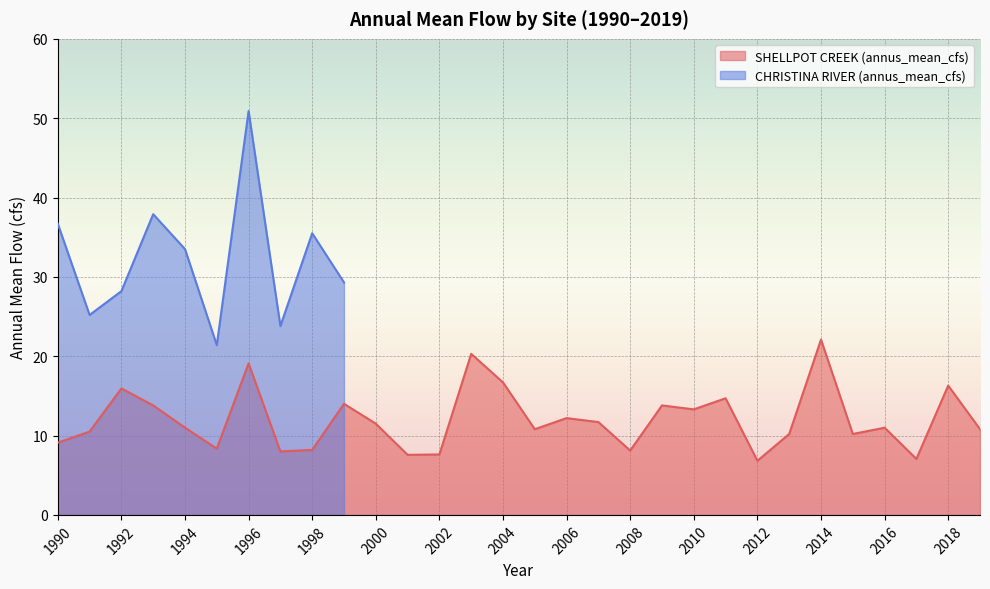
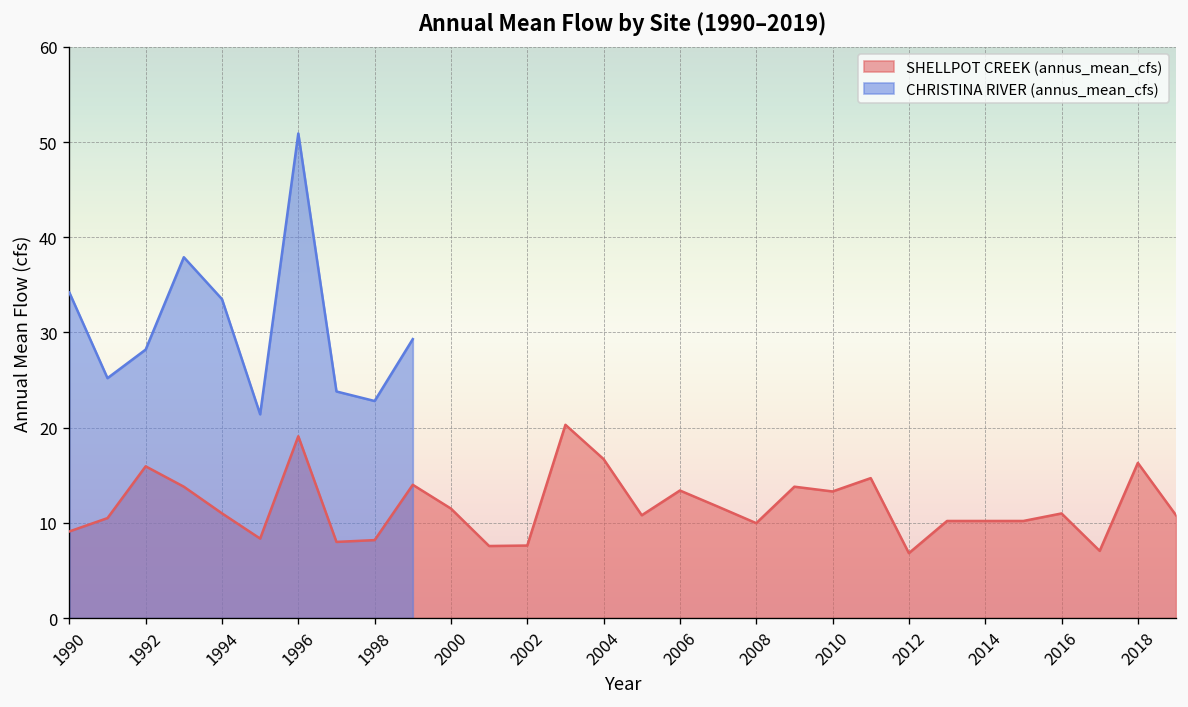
CHRISTINA RIVER (annus_mean_cfs), 1990: 37 -> 34
CHRISTINA RIVER (annus_mean_cfs), 1998: 36 -> 23
SHELLPOT CREEK (annus_mean_cfs), 2006: 12 -> 13
SHELLPOT CREEK (annus_mean_cfs), 2008: 8 -> 10
SHELLPOT CREEK (annus_mean_cfs), 2014: 22 -> 10
